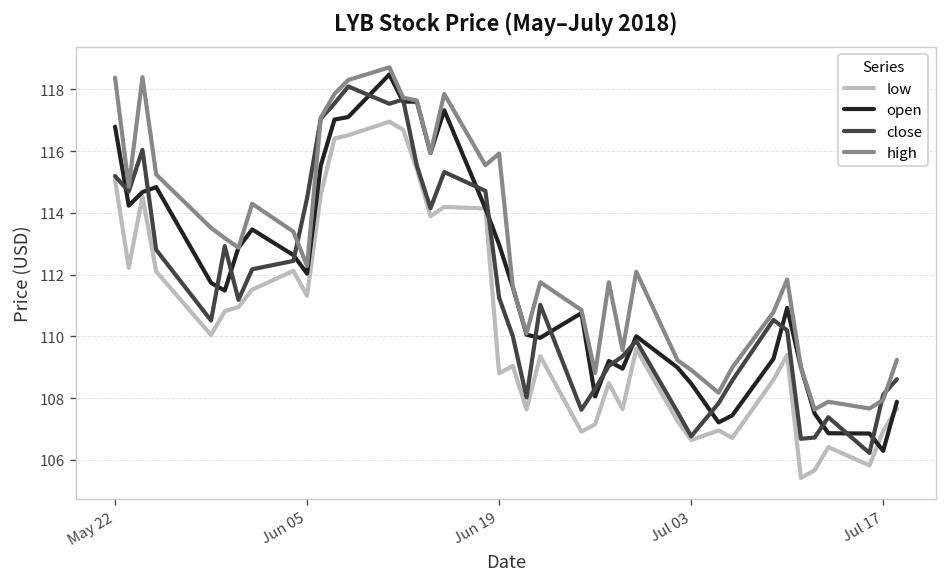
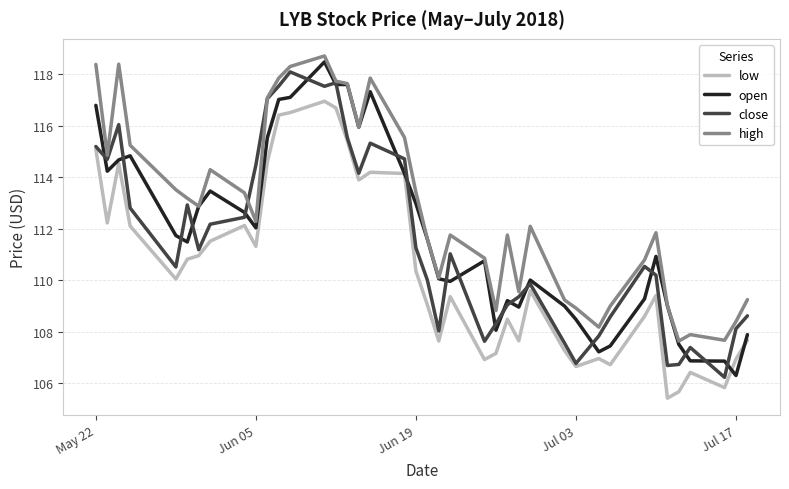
low, Jun 19: 108.8 -> 110.4
high, Jun 19: 115.9 -> 113.4
high, Jul 17: 107.9 -> 108.4
